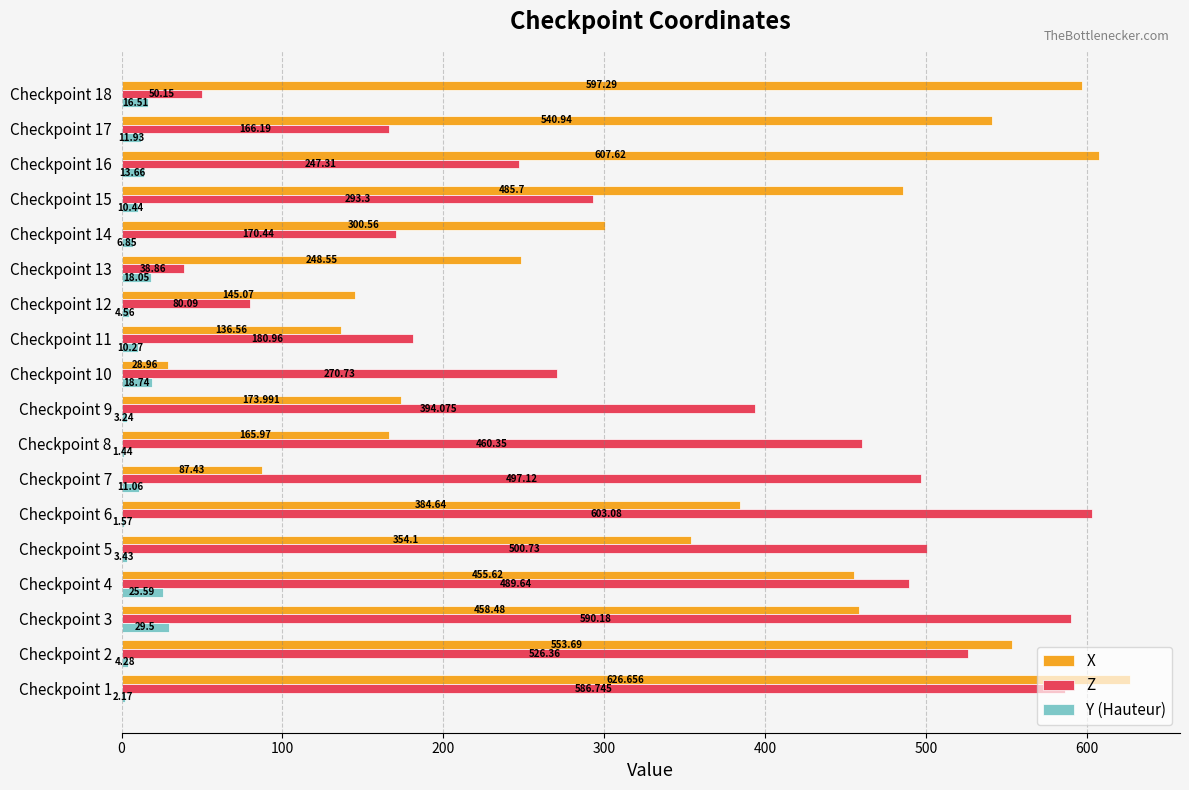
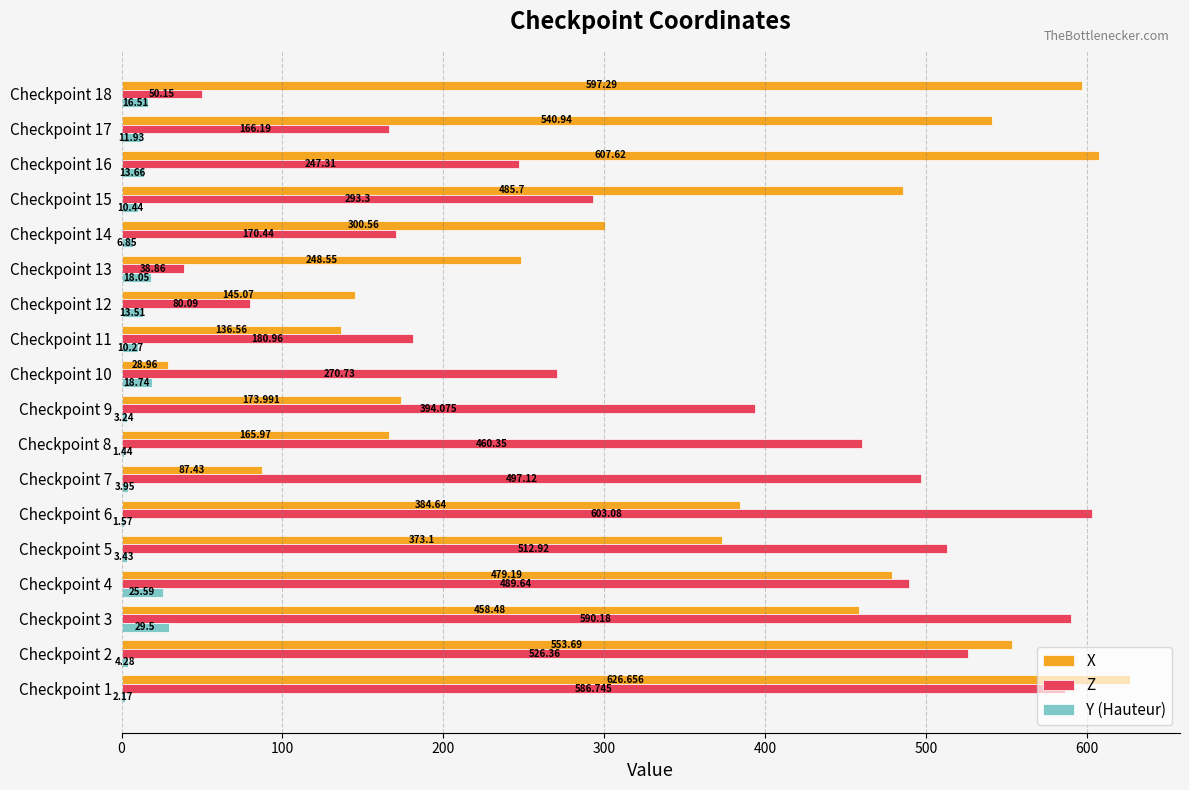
Y (Hauteur), Checkpoint 12: 4.56 -> 13.51
Y (Hauteur), Checkpoint 7: 11.06 -> 3.95
X, Checkpoint 5: 354.1 -> 373.1
Z, Checkpoint 5: 500.73 -> 512.92
X, Checkpoint 4: 455.62 -> 479.19
